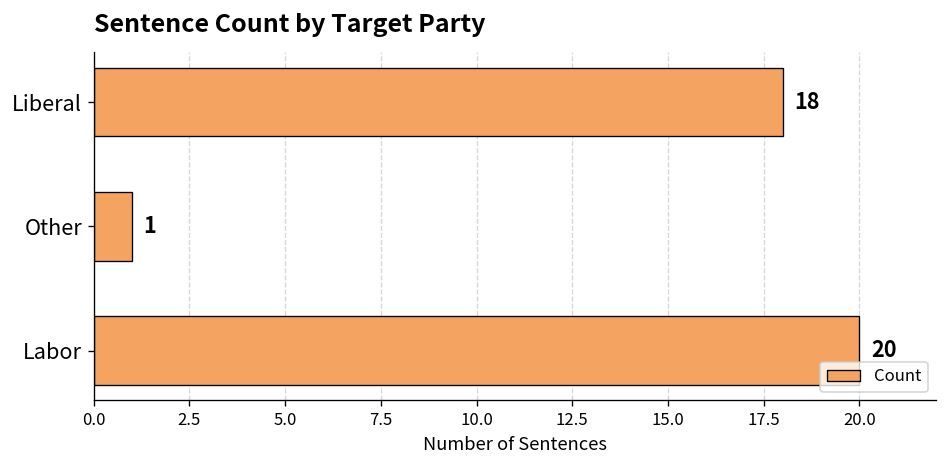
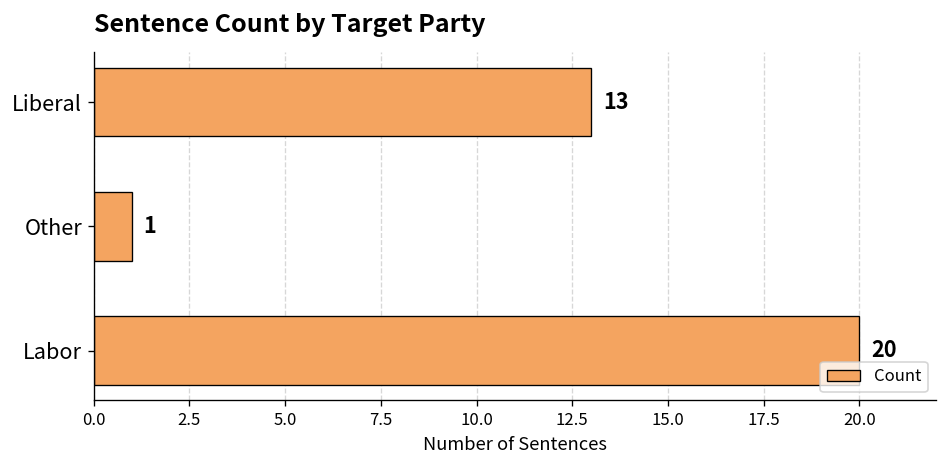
Liberal: 18 -> 13
